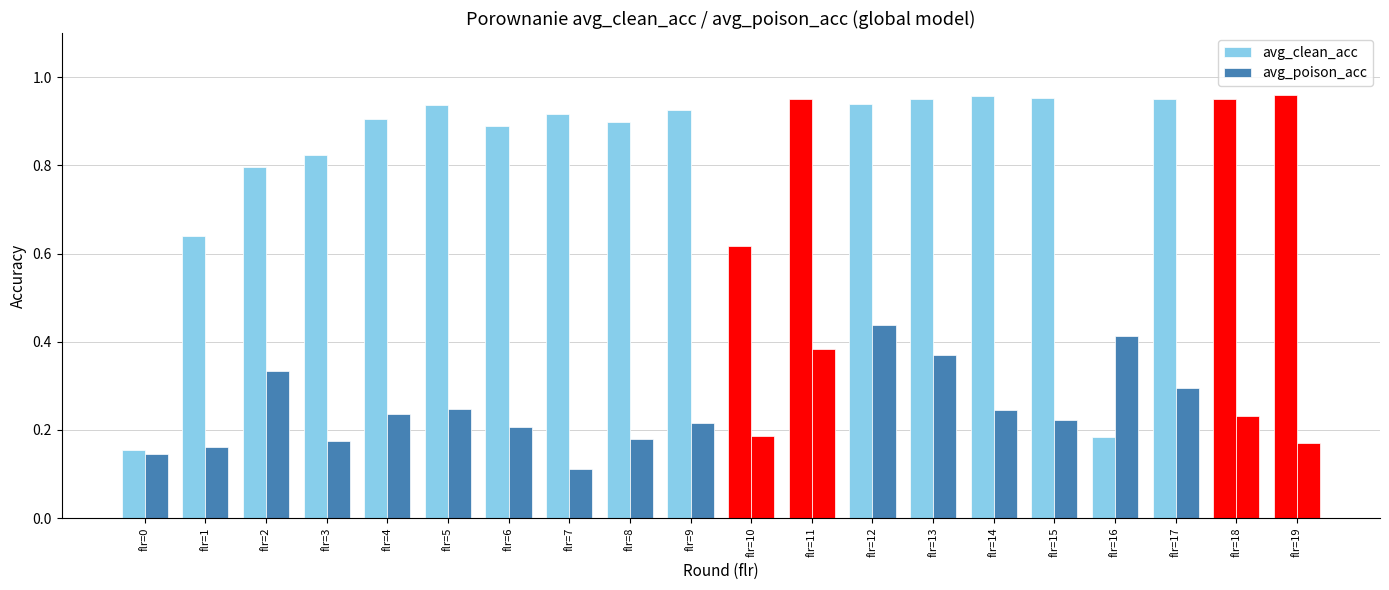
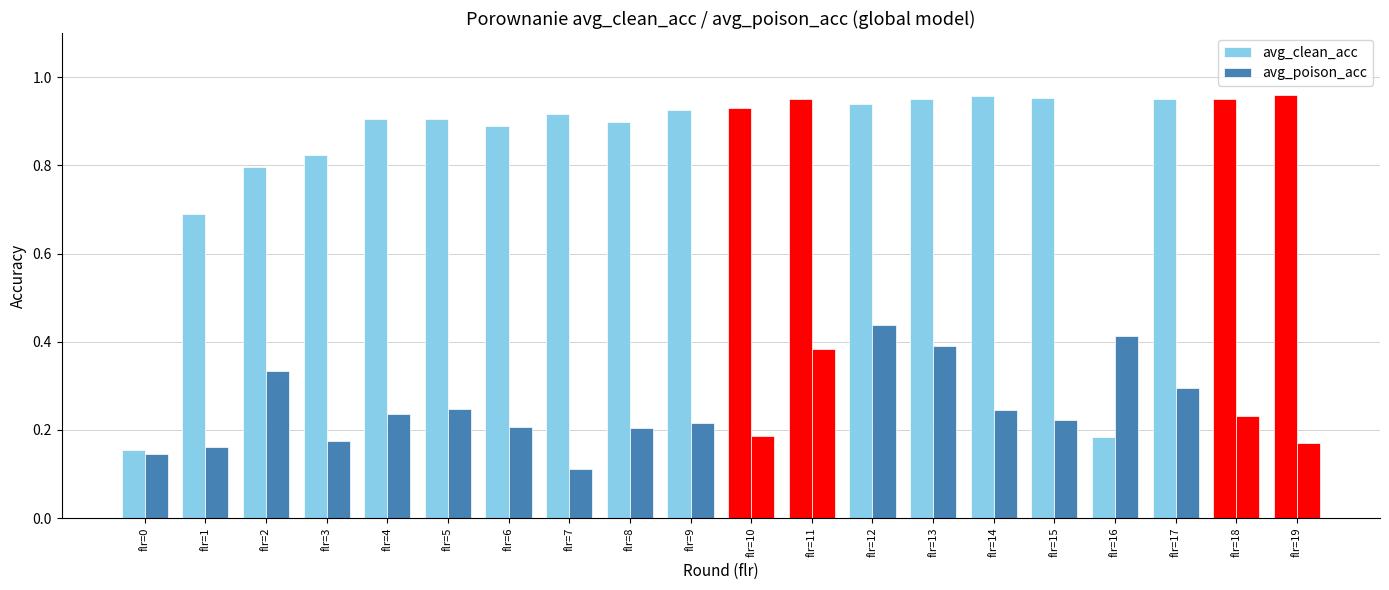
avg_clean_acc, flr=1: 0.64 -> 0.69
avg_clean_acc, flr=5: 0.94 -> 0.91
avg_poison_acc, flr=8: 0.18 -> 0.21
avg_clean_acc, flr=10: 0.62 -> 0.93
avg_poison_acc, flr=13: 0.37 -> 0.39
